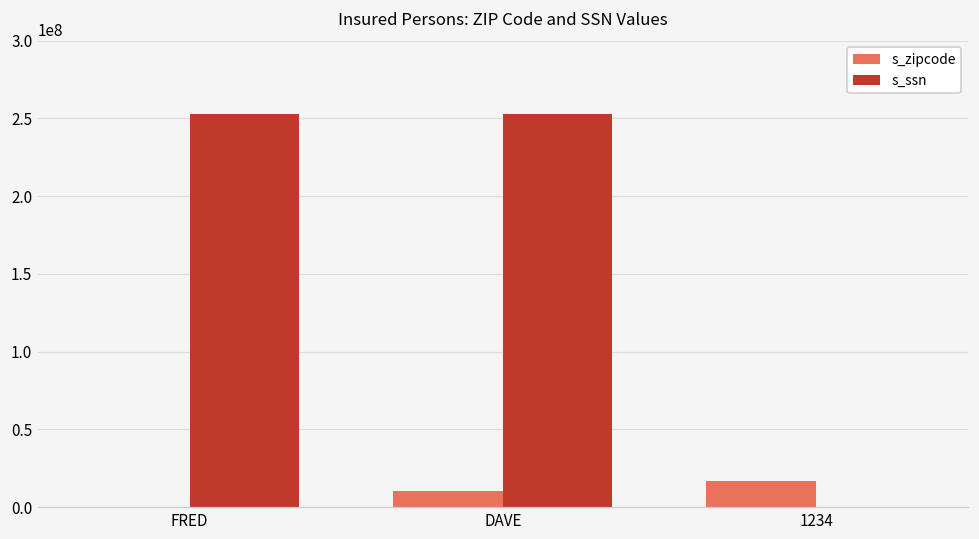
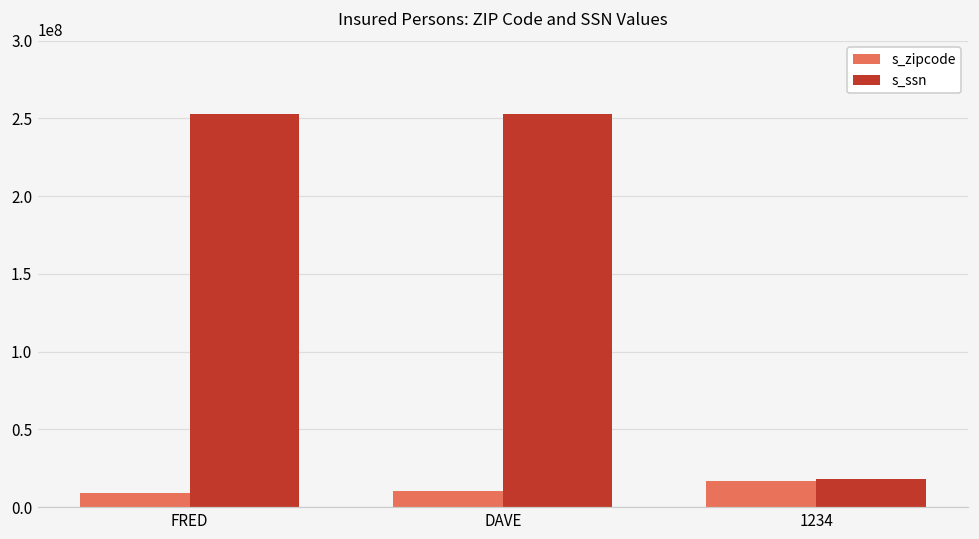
s_zipcode, FRED: 0 -> 9000000
s_ssn, 1234: 0 -> 18000000
